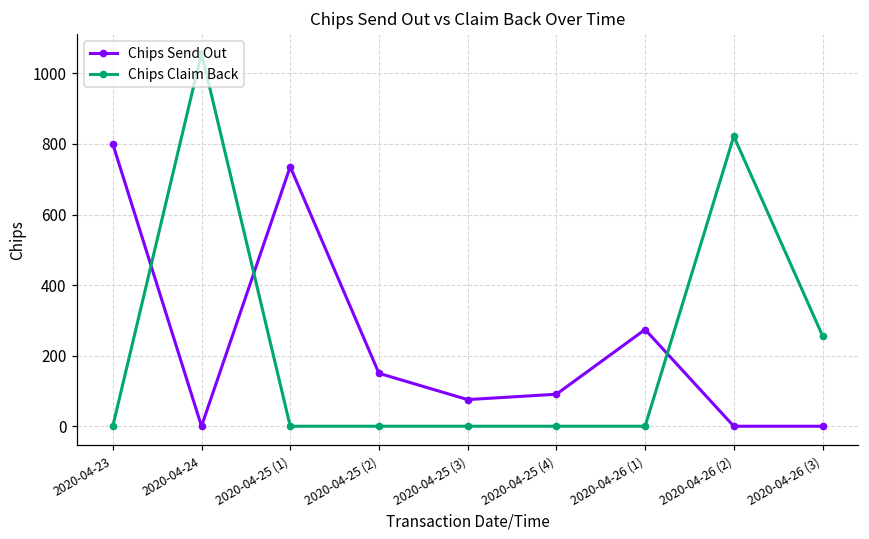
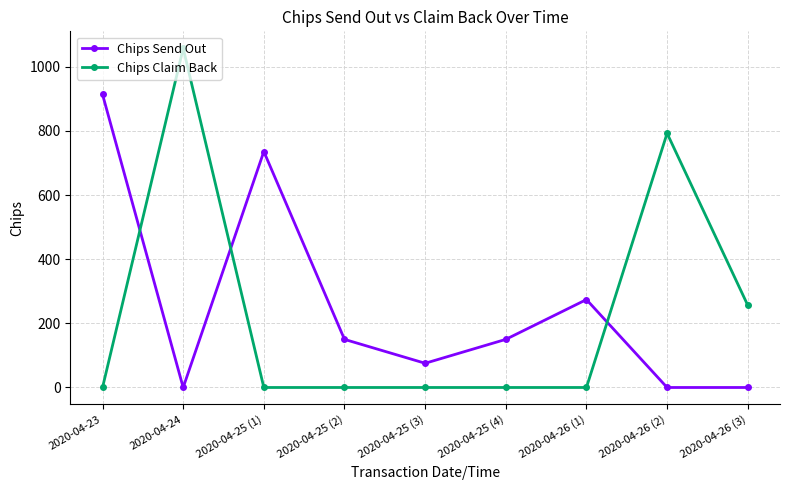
Chips Send Out, 2020-04-23: 800 -> 910
Chips Send Out, 2020-04-25 (4): 90 -> 150
Chips Claim Back, 2020-04-26 (2): 820 -> 790
